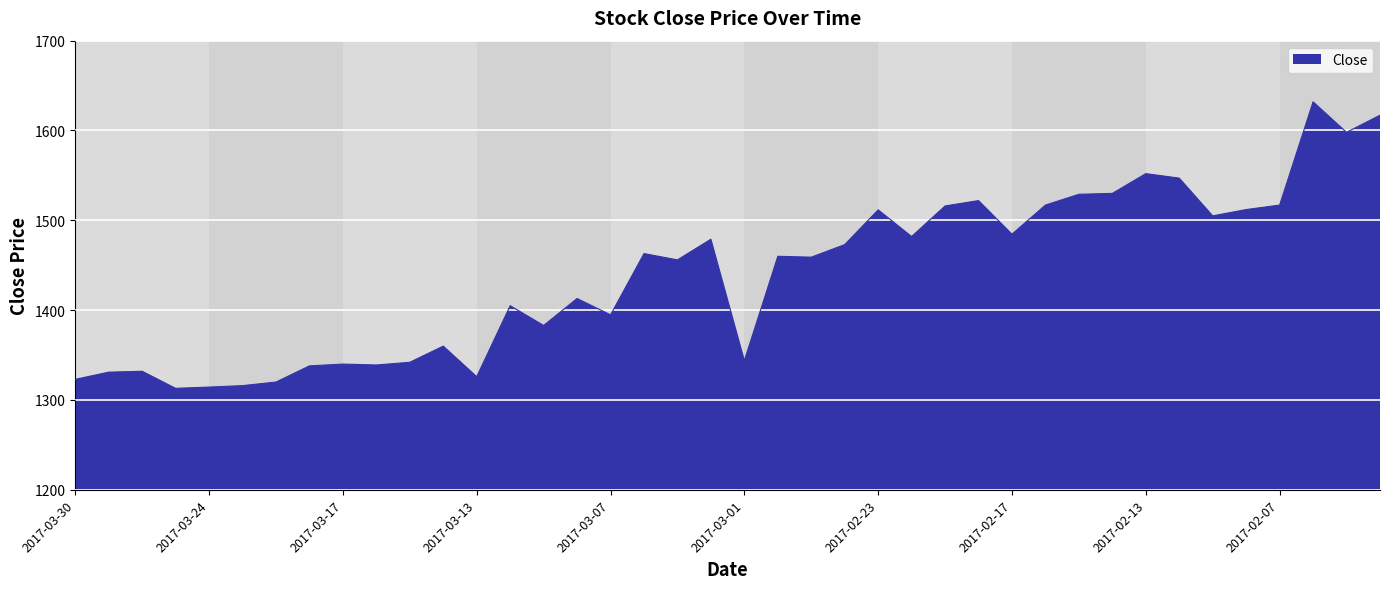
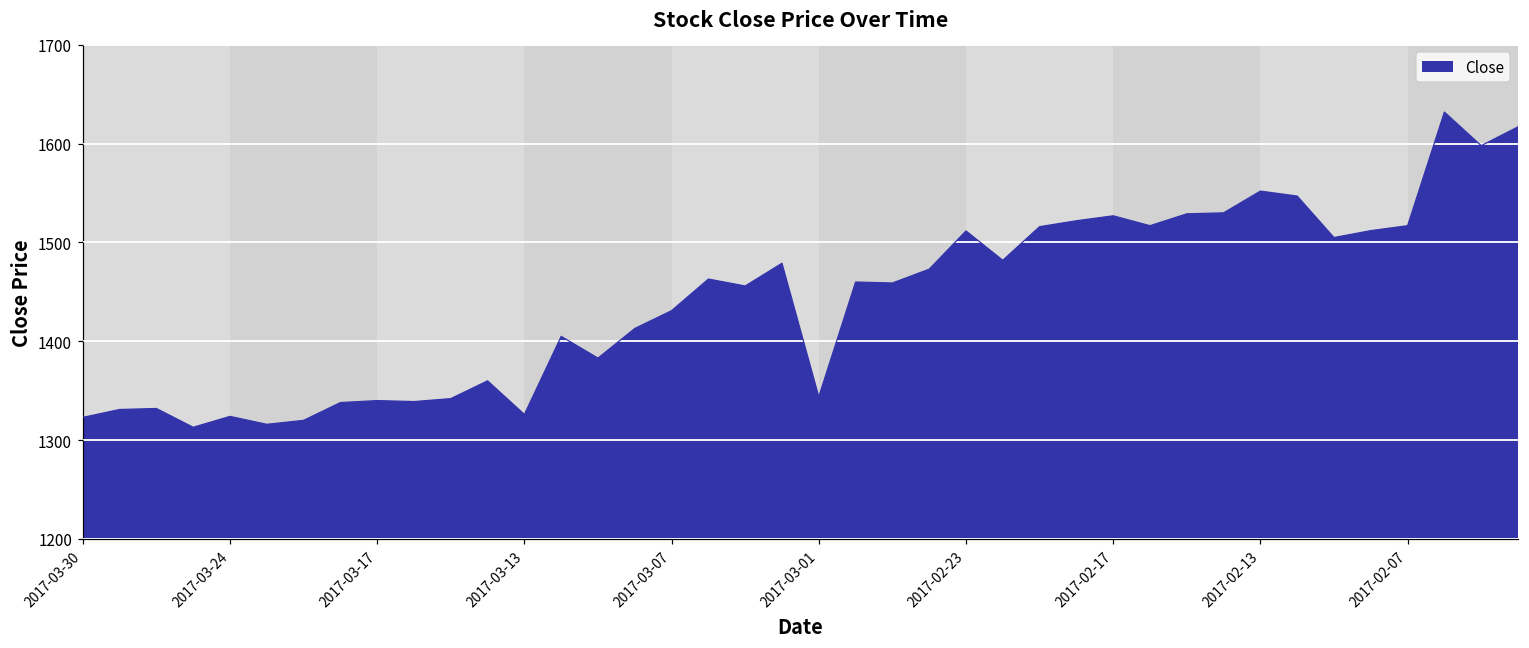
2017-03-24: 1310 -> 1320
2017-03-07: 1390 -> 1430
2017-02-17: 1480 -> 1530
